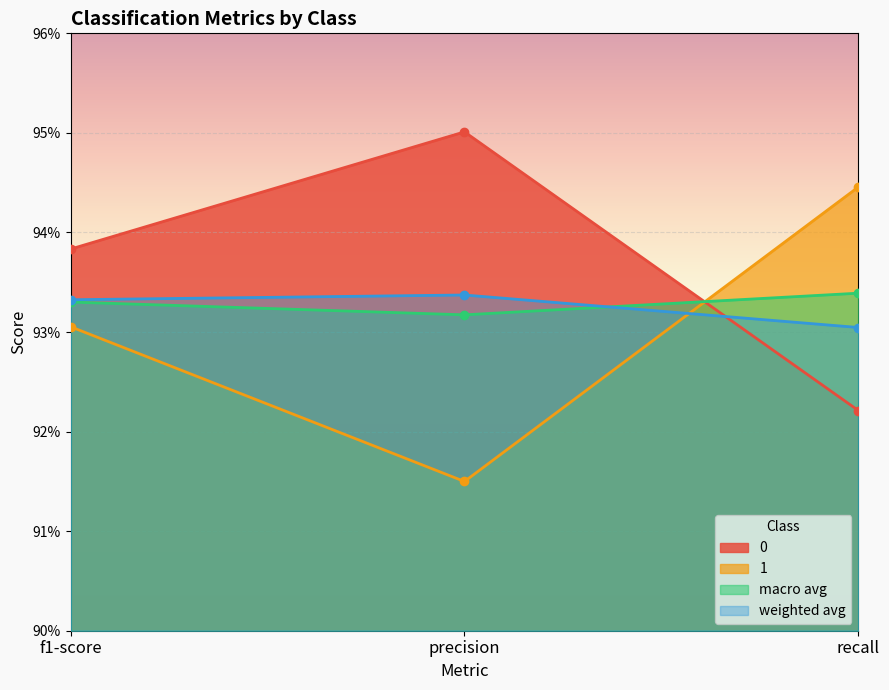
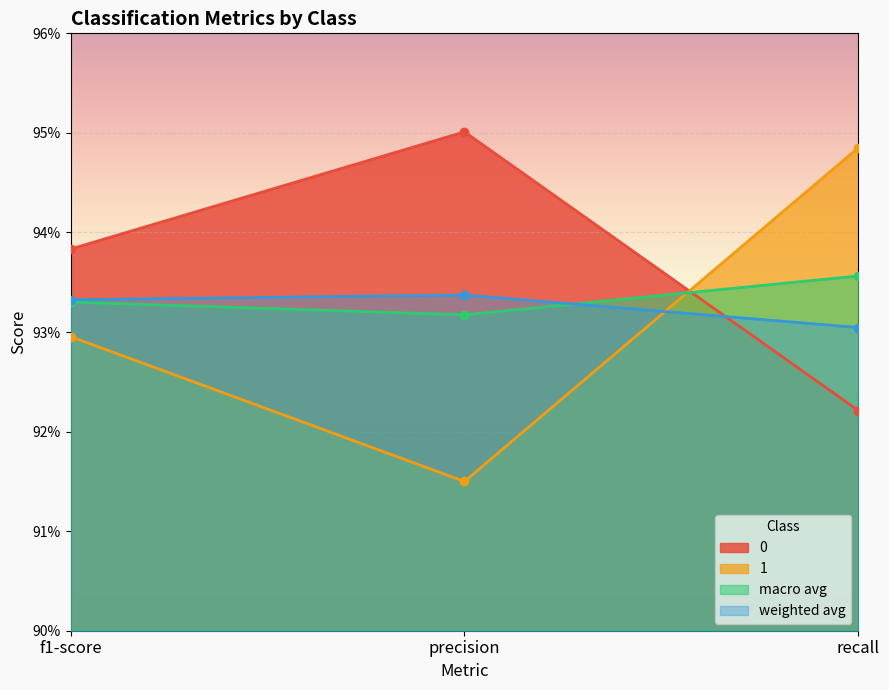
1, f1-score: 93.1% -> 93.0%
1, recall: 94.5% -> 94.9%
macro avg, recall: 93.4% -> 93.6%
